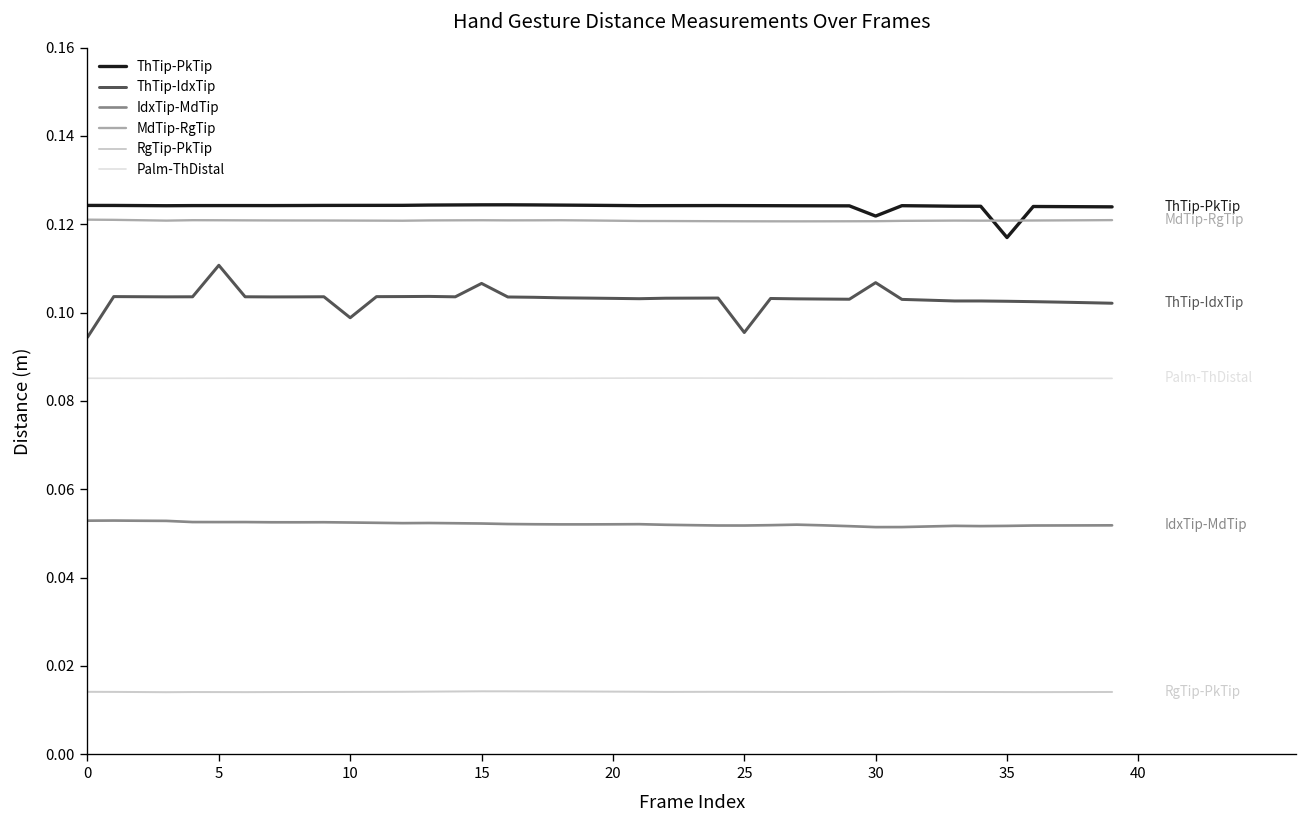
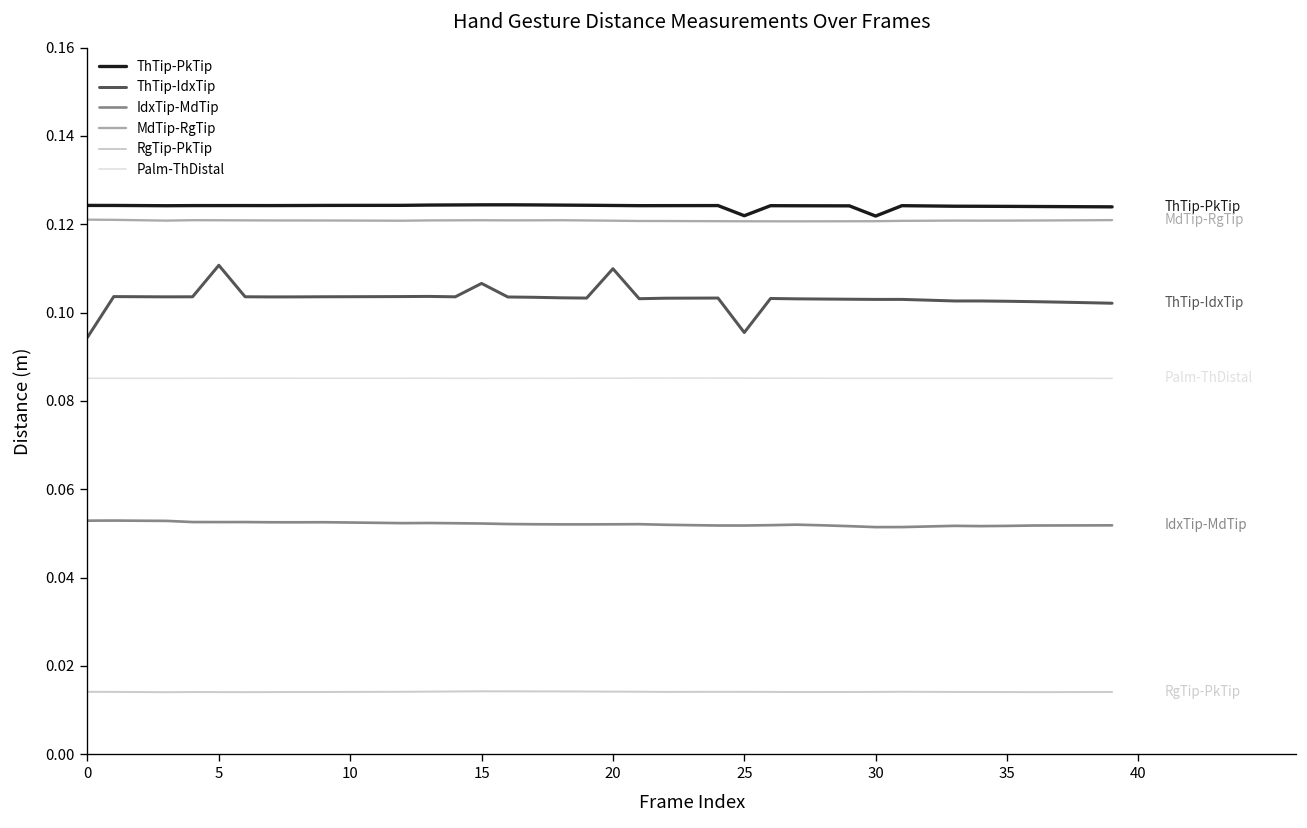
ThTip-IdxTip, 10: 0.099 -> 0.104
ThTip-IdxTip, 20: 0.103 -> 0.110
ThTip-PkTip, 25: 0.124 -> 0.122
ThTip-IdxTip, 30: 0.107 -> 0.103
ThTip-PkTip, 35: 0.117 -> 0.124
